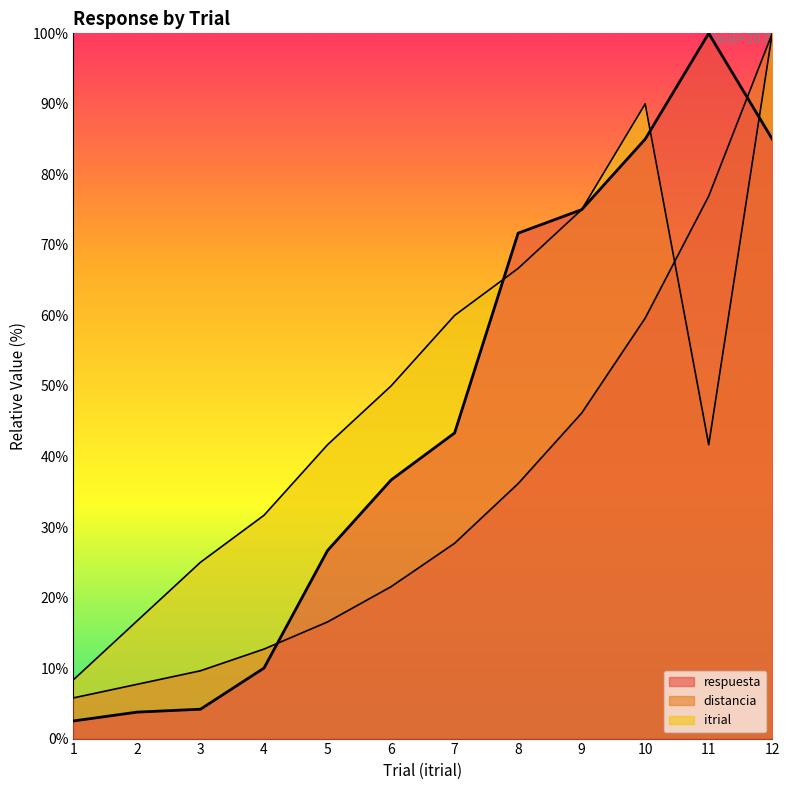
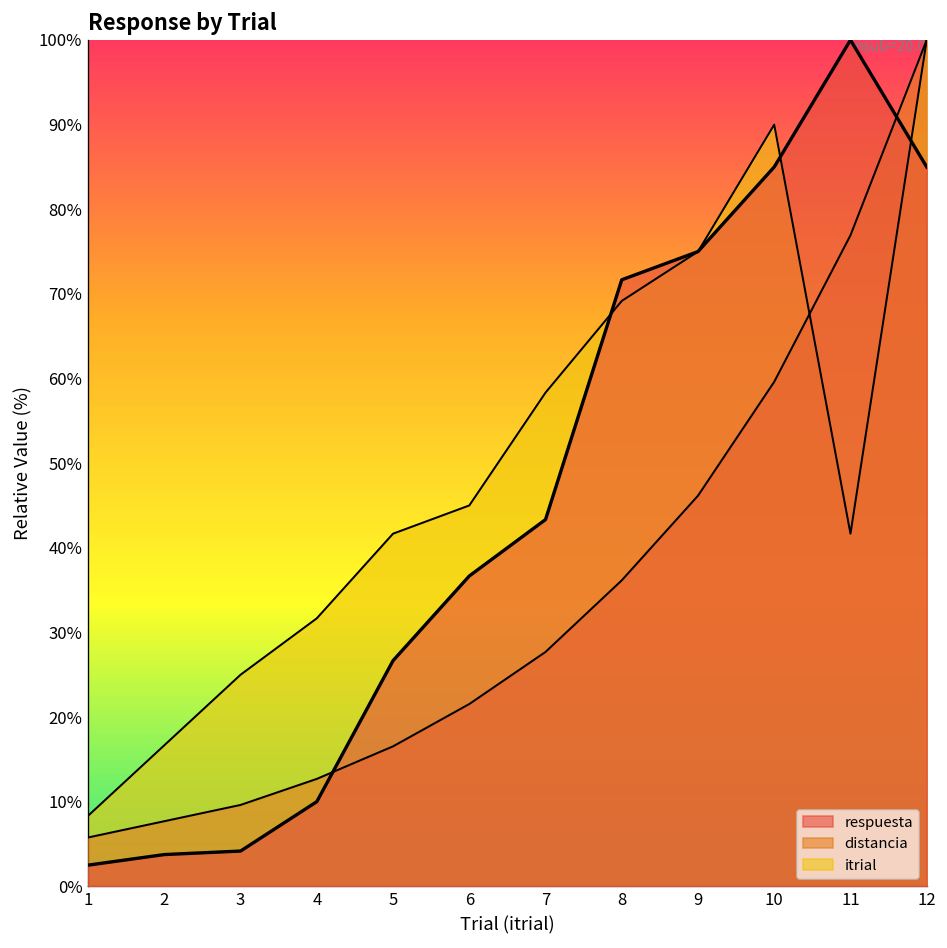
itrial, 6: 50% -> 45%
itrial, 7: 60% -> 58%
itrial, 8: 67% -> 69%
